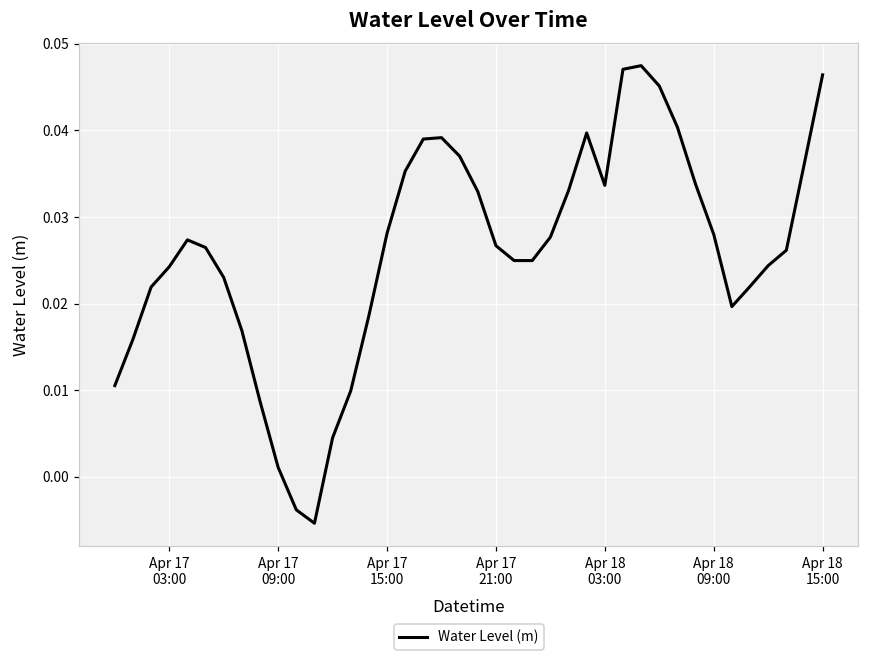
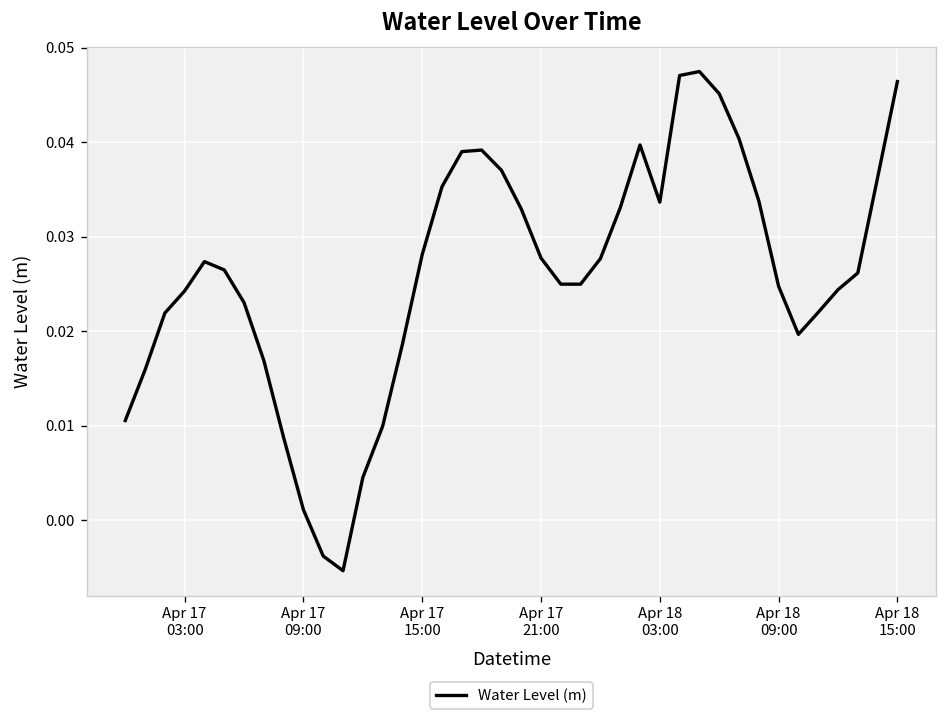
Apr 17 21:00: 0.027 -> 0.028
Apr 18 09:00: 0.028 -> 0.025
